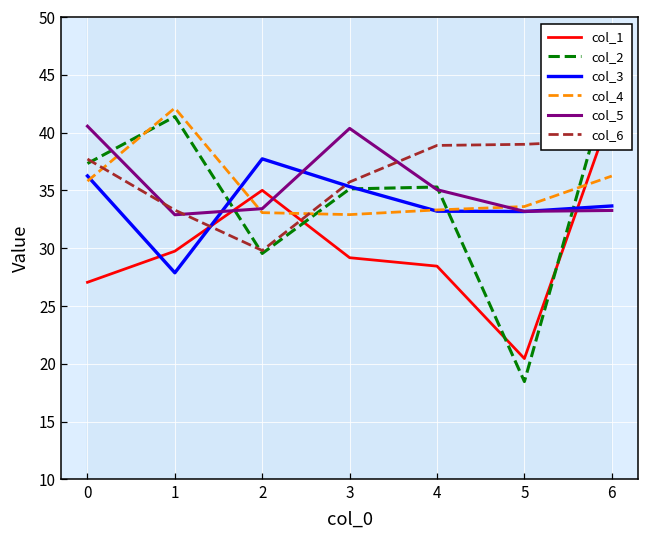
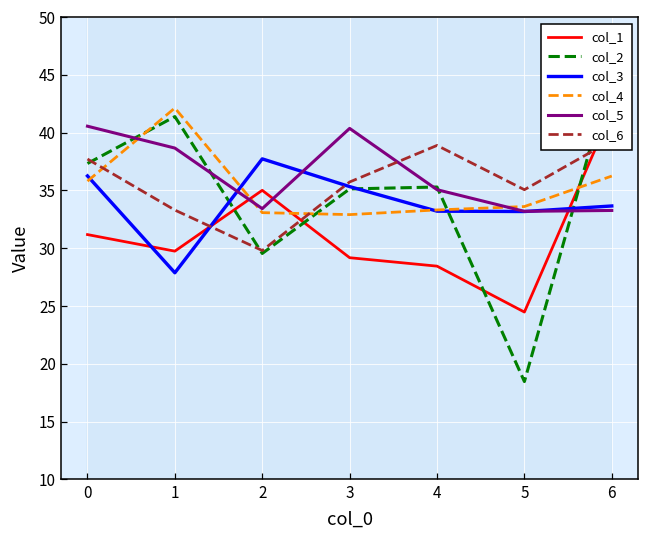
col_1, 0: 27.1 -> 31.2
col_5, 1: 32.9 -> 38.7
col_1, 5: 20.5 -> 24.5
col_6, 5: 39.0 -> 35.1
